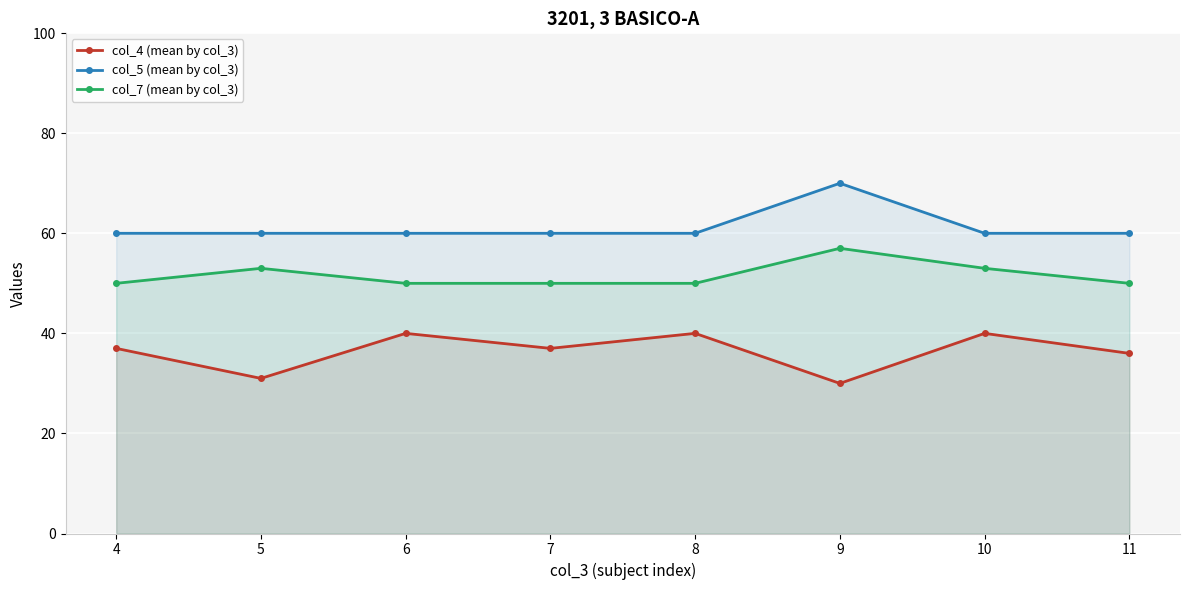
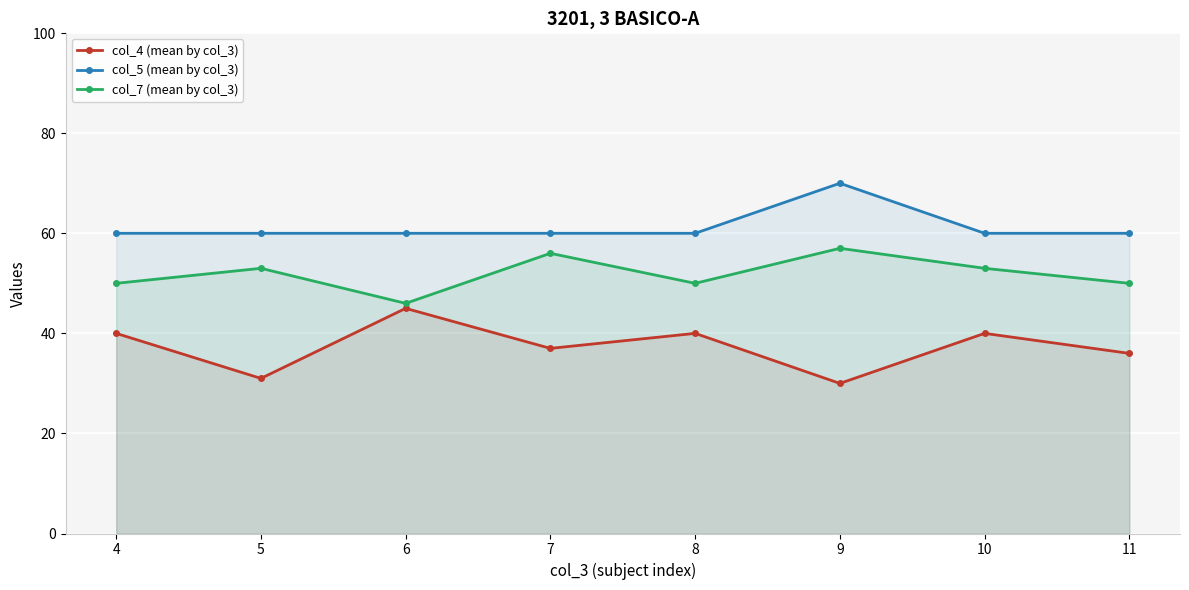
col_4 (mean by col_3), 4: 37 -> 40
col_4 (mean by col_3), 6: 40 -> 45
col_7 (mean by col_3), 6: 50 -> 46
col_7 (mean by col_3), 7: 50 -> 56
